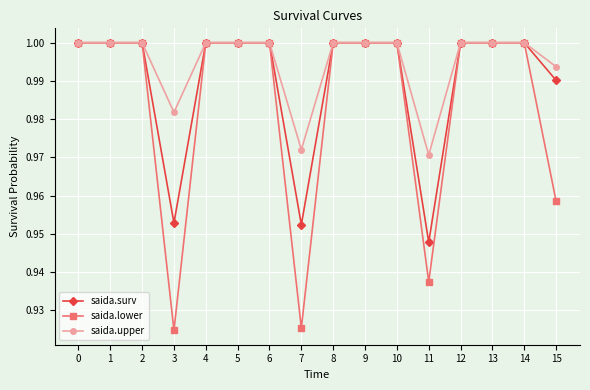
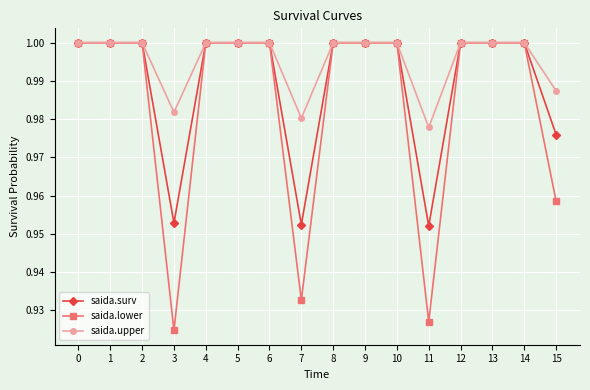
saida.lower, 7: 0.925 -> 0.933
saida.upper, 7: 0.972 -> 0.980
saida.surv, 11: 0.948 -> 0.952
saida.lower, 11: 0.937 -> 0.927
saida.upper, 11: 0.971 -> 0.978
saida.surv, 15: 0.990 -> 0.976
saida.upper, 15: 0.994 -> 0.987
